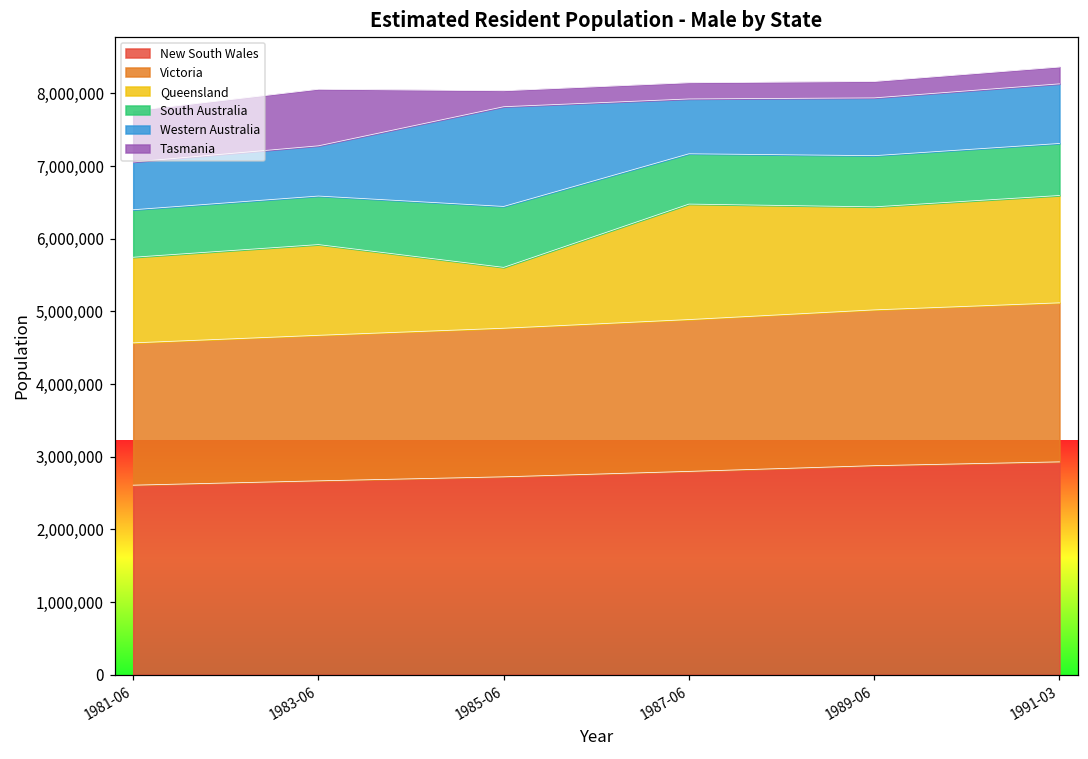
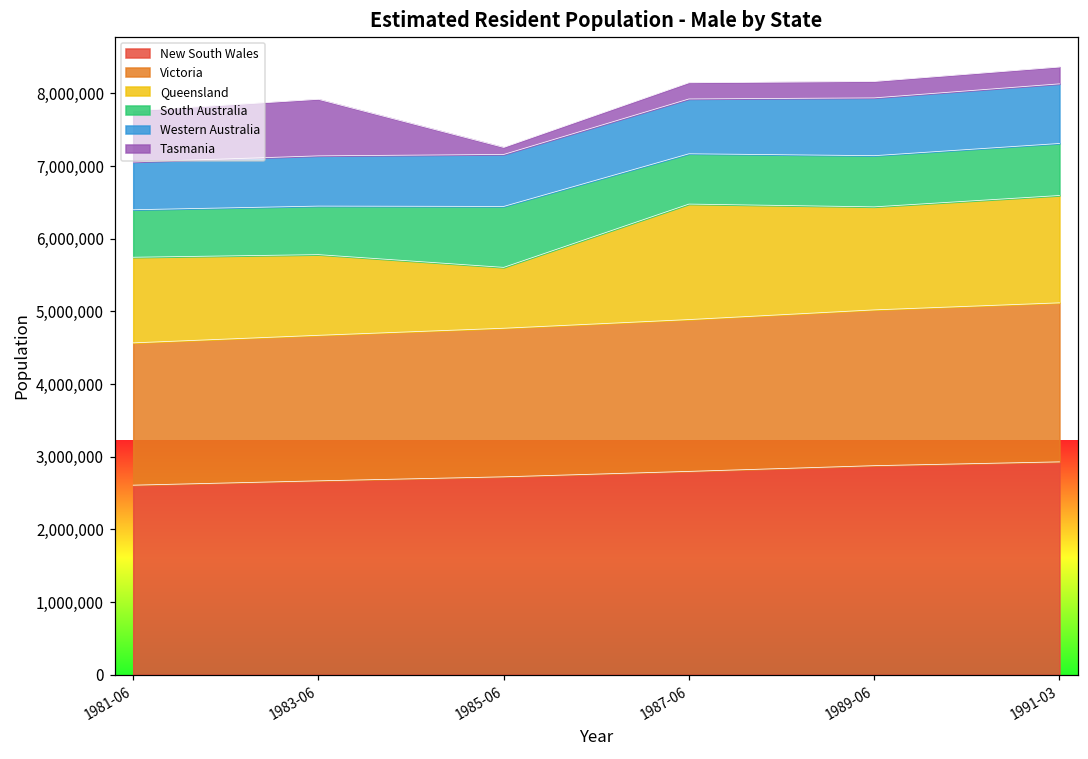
Queensland, 1983-06: 1,200,000 -> 1,100,000
Western Australia, 1985-06: 1,400,000 -> 700,000
Tasmania, 1985-06: 200,000 -> 100,000
